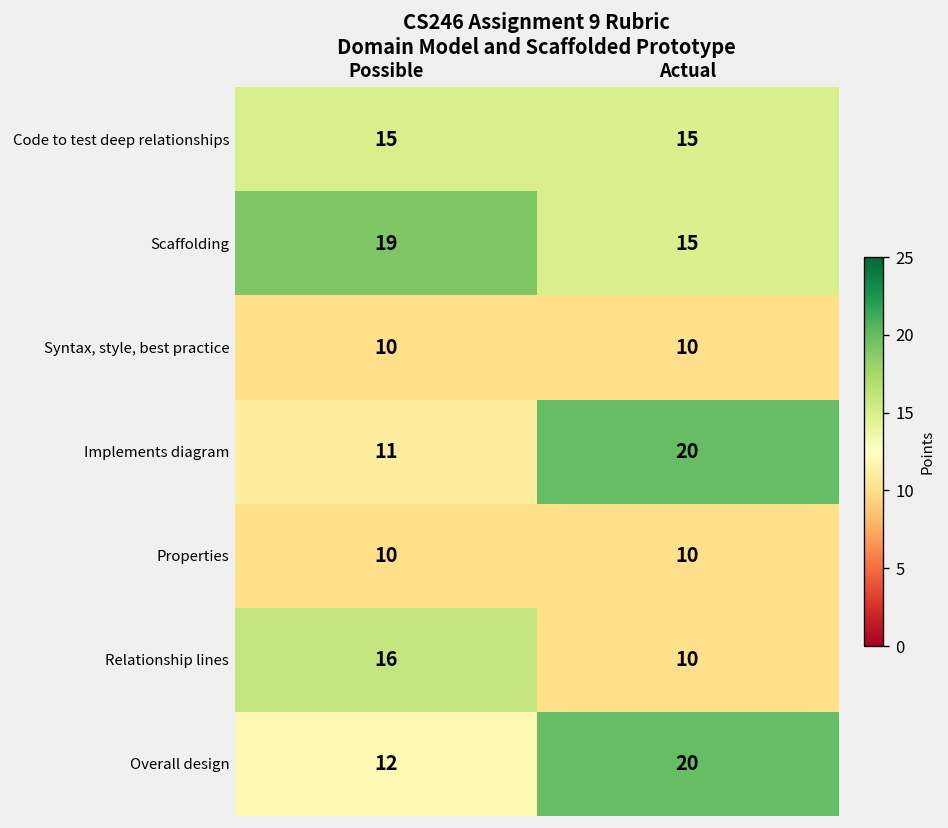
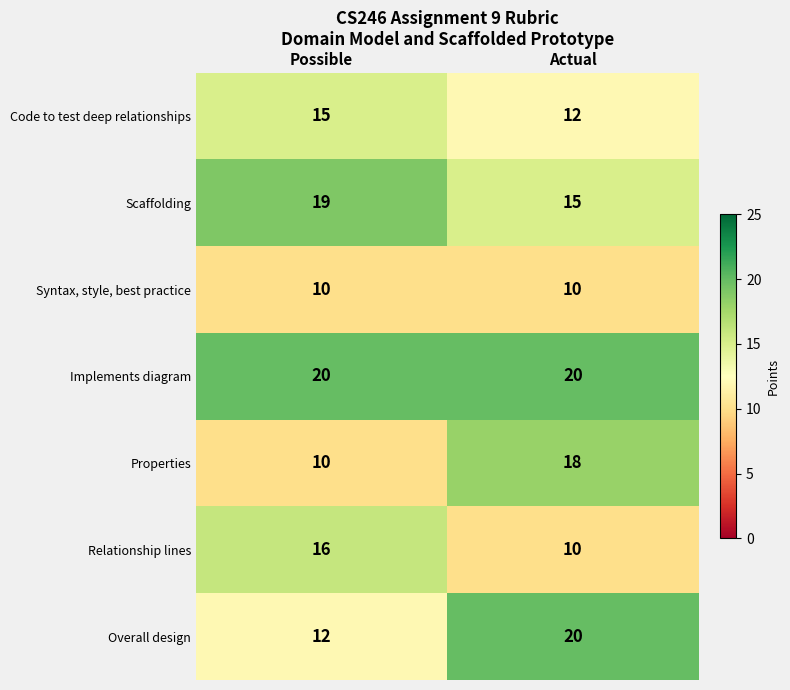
Code to test deep relationships, Actual: 15 -> 12
Implements diagram, Possible: 11 -> 20
Properties, Actual: 10 -> 18
